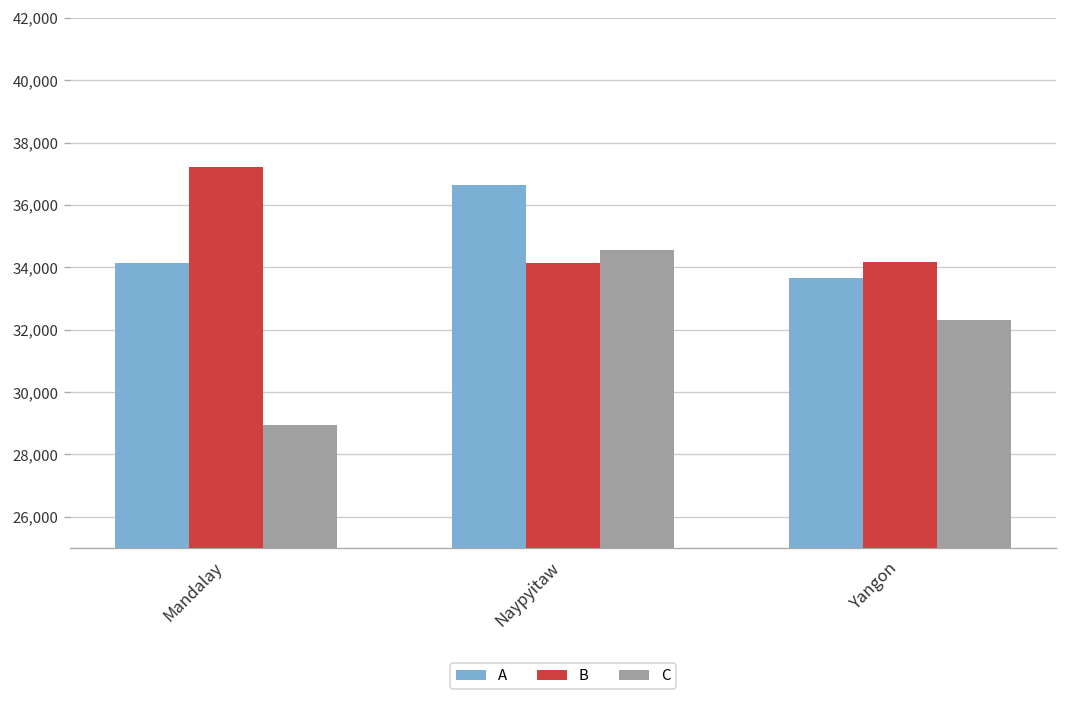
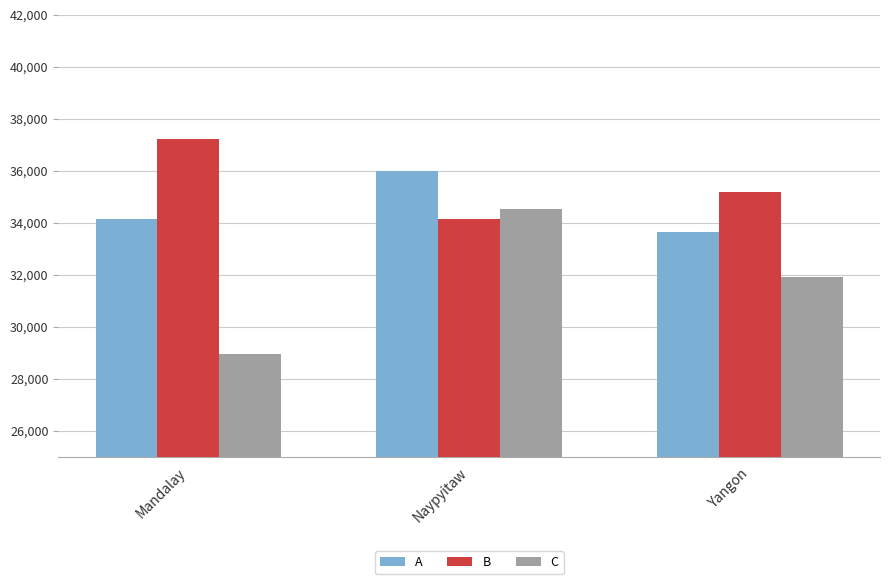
A, Naypyitaw: 36,600 -> 36,000
B, Yangon: 34,200 -> 35,200
C, Yangon: 32,300 -> 31,900
